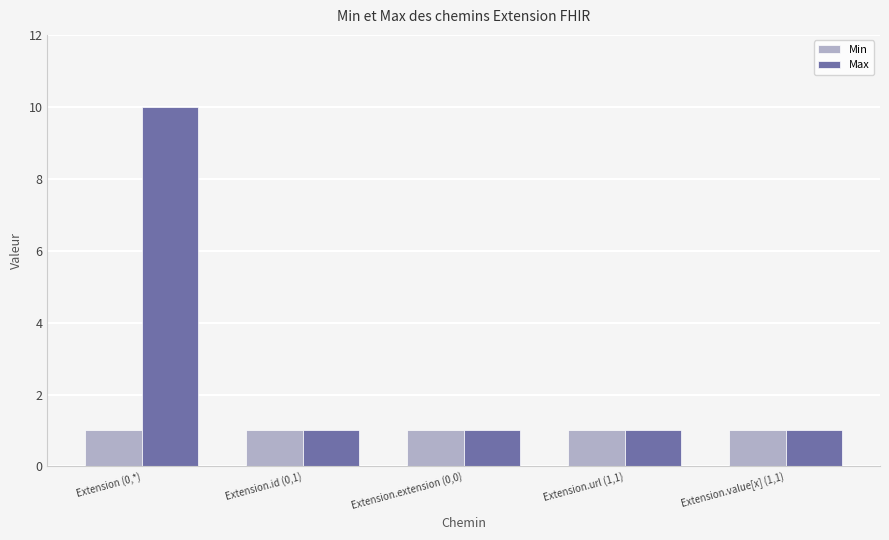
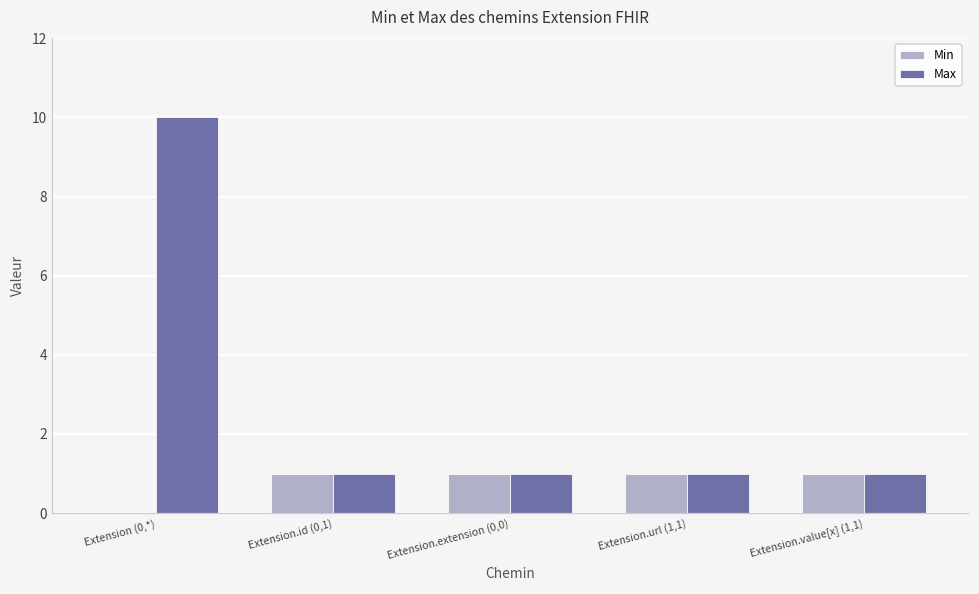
Min, Extension (0,*): 1 -> 0
